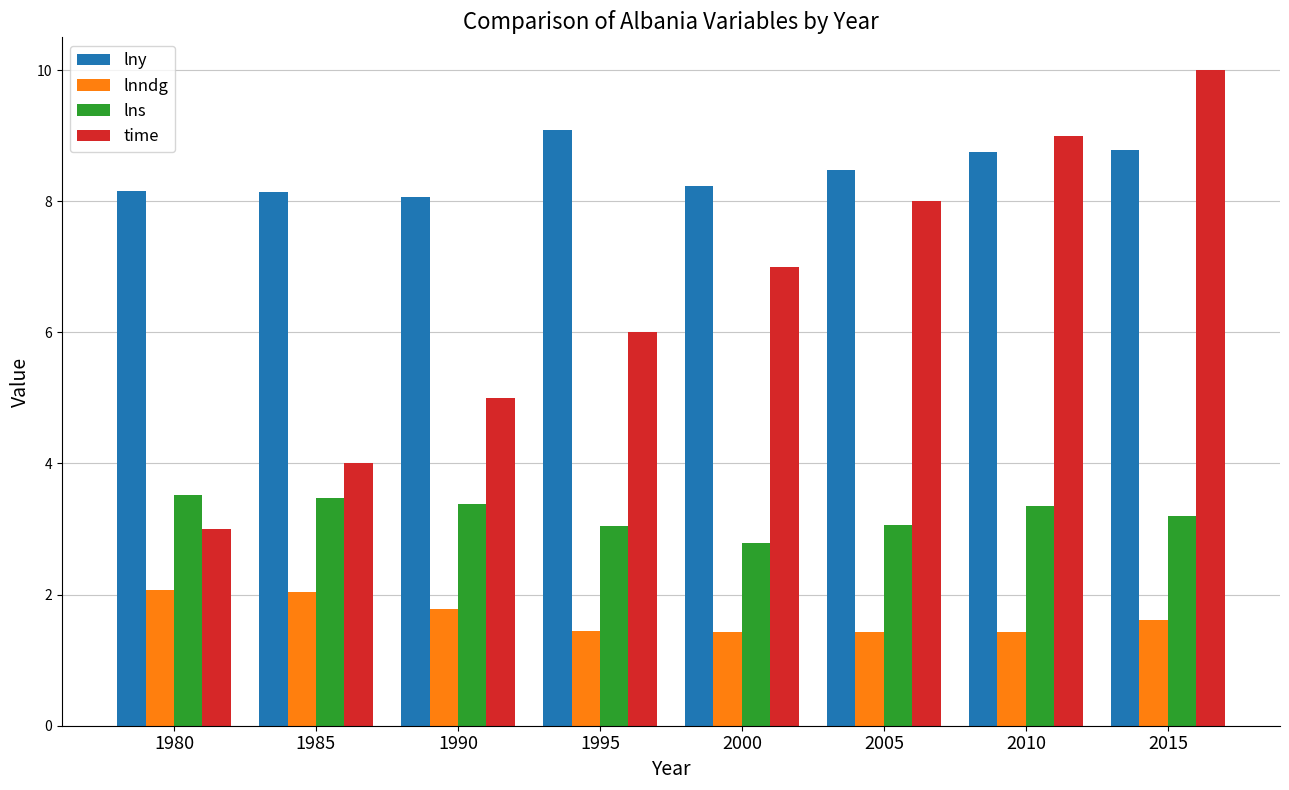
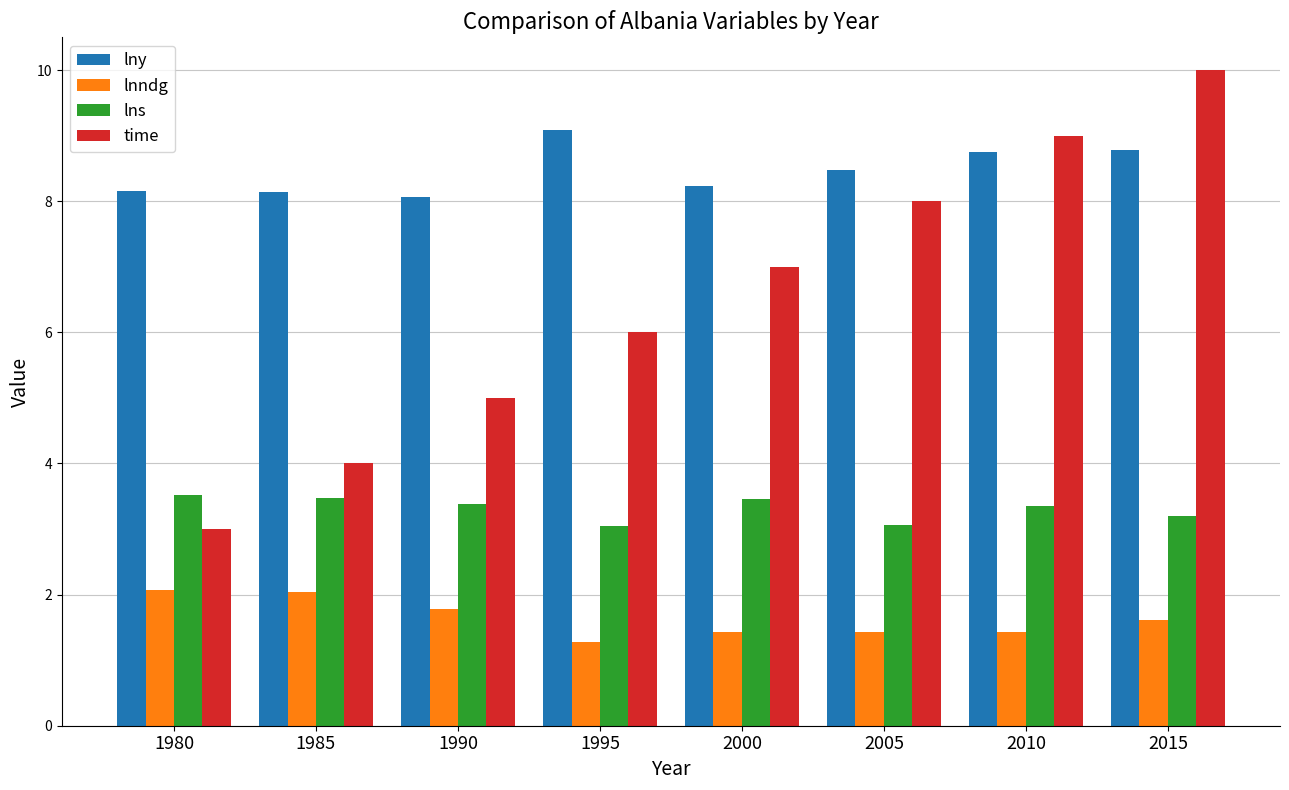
lnndg, 1995: 1.4 -> 1.3
lns, 2000: 2.8 -> 3.5
